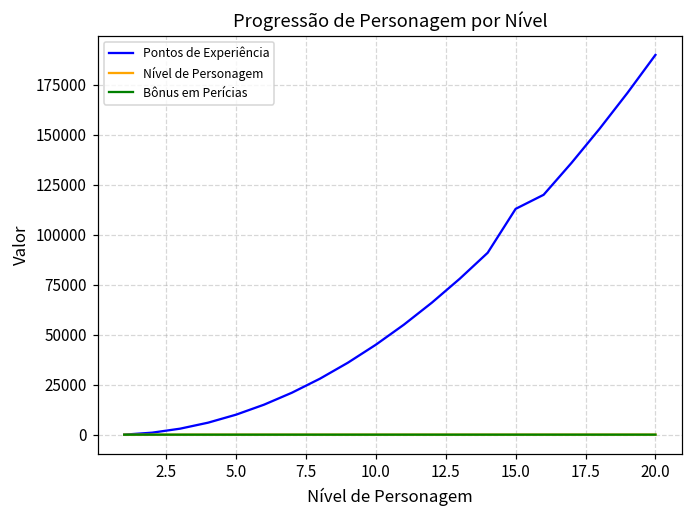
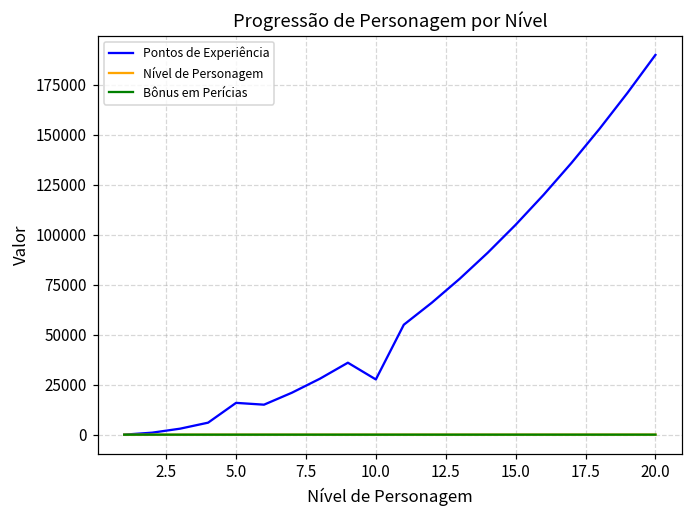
Pontos de Experiência, 5.0: 10000 -> 16000
Pontos de Experiência, 10.0: 45000 -> 28000
Pontos de Experiência, 15.0: 113000 -> 105000
